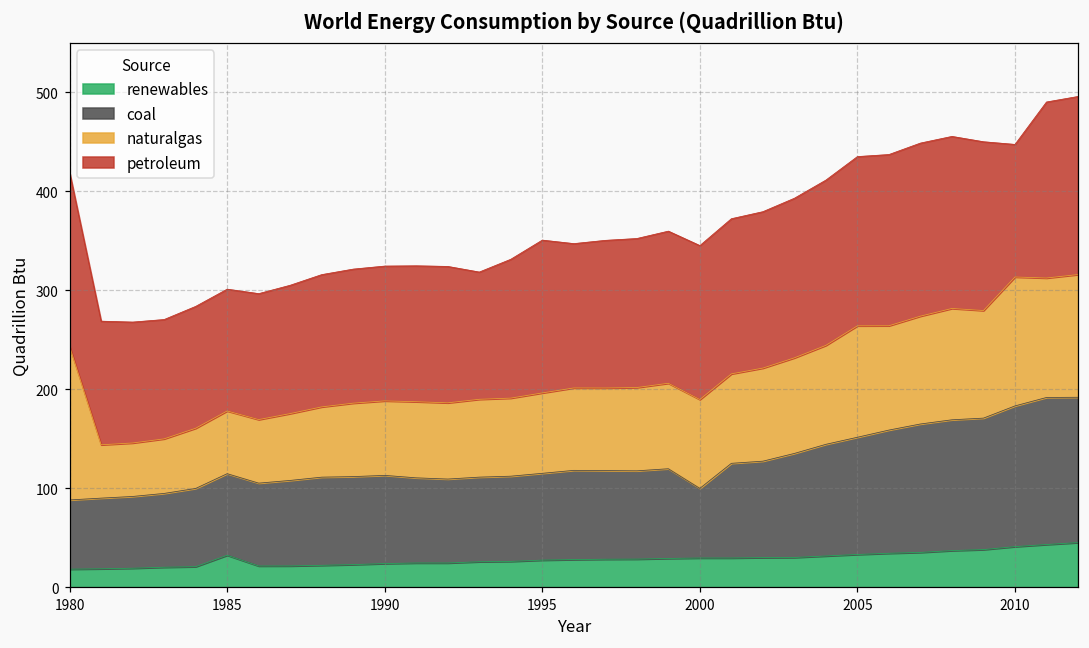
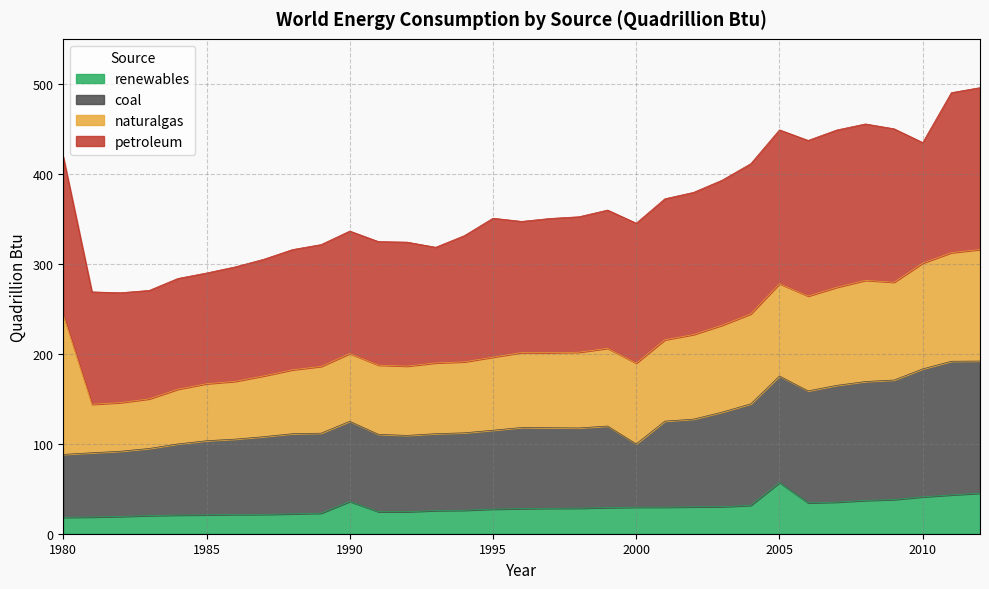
renewables, 1985: 30 -> 20
renewables, 1990: 20 -> 40
renewables, 2005: 30 -> 60
naturalgas, 2005: 110 -> 100
naturalgas, 2010: 130 -> 120
